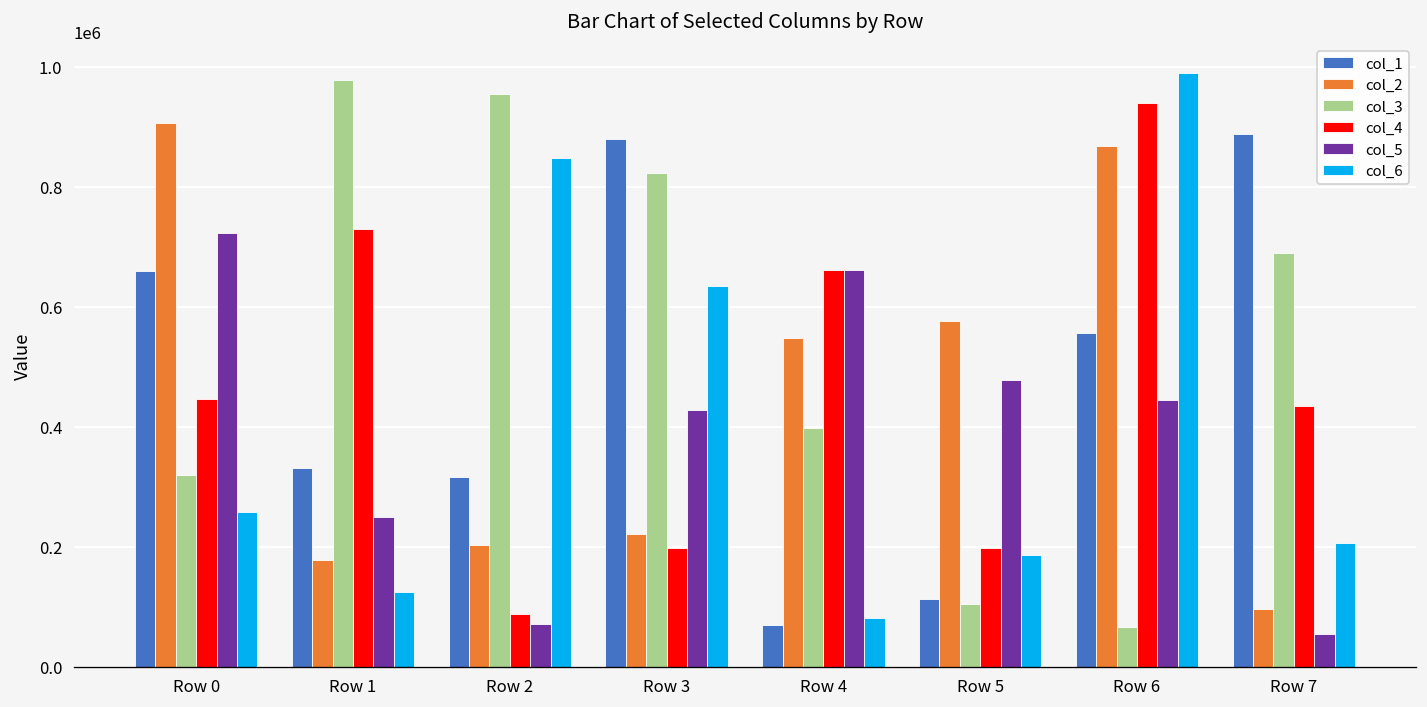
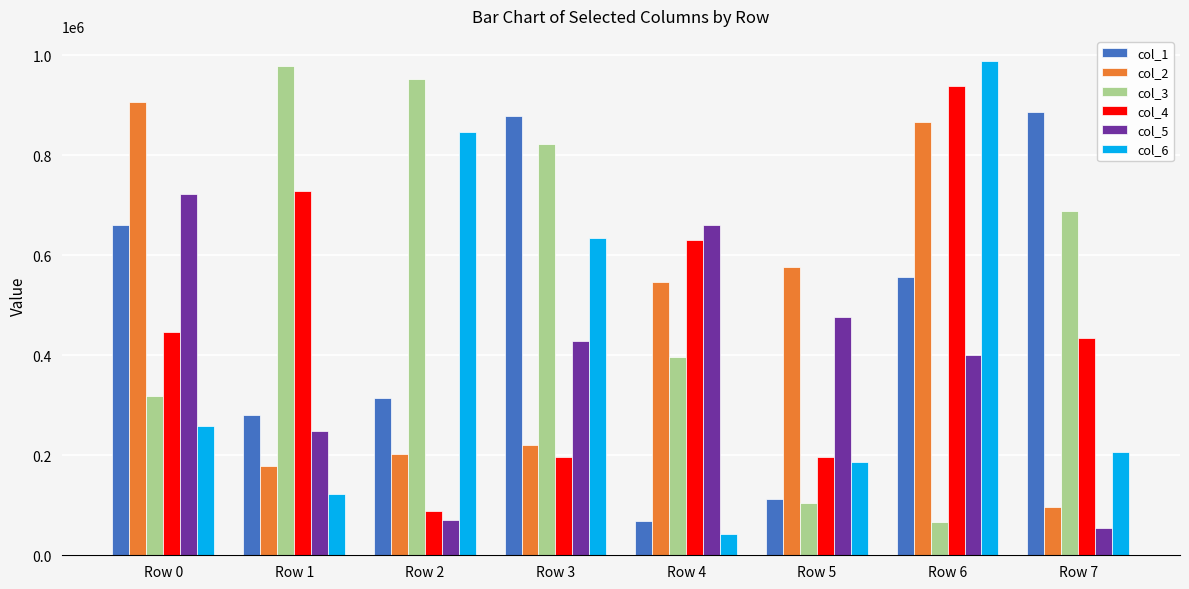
col_1, Row 1: 330000 -> 280000
col_4, Row 4: 660000 -> 630000
col_6, Row 4: 80000 -> 40000
col_5, Row 6: 440000 -> 400000
